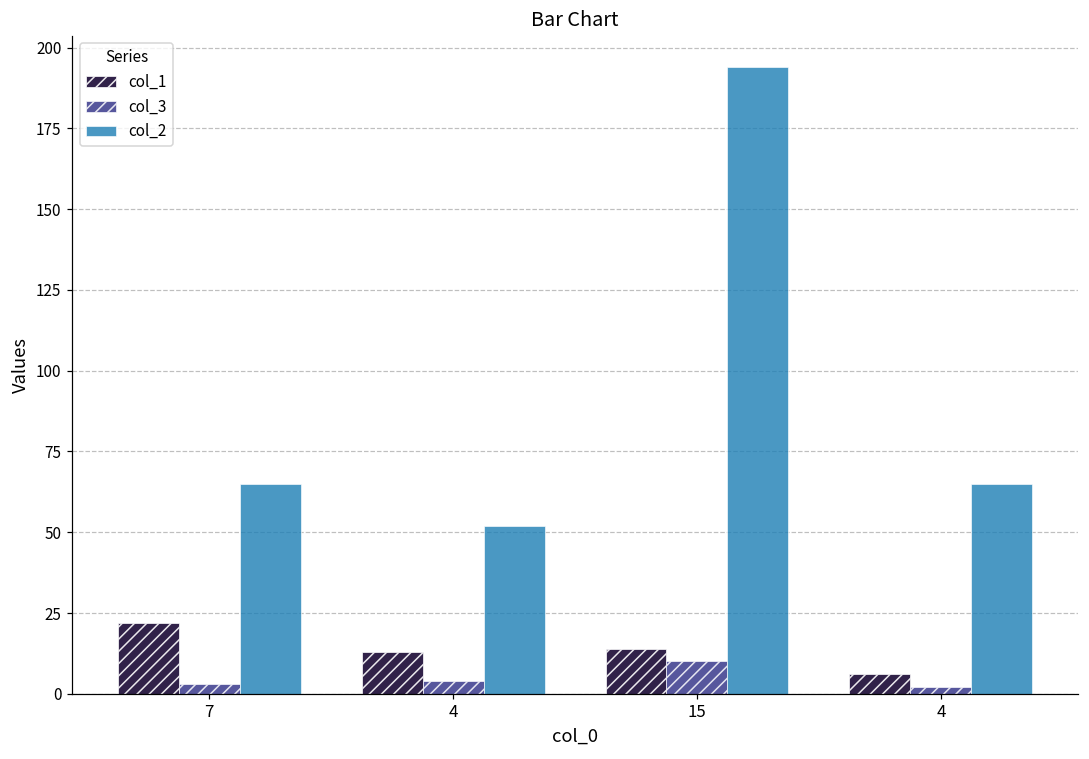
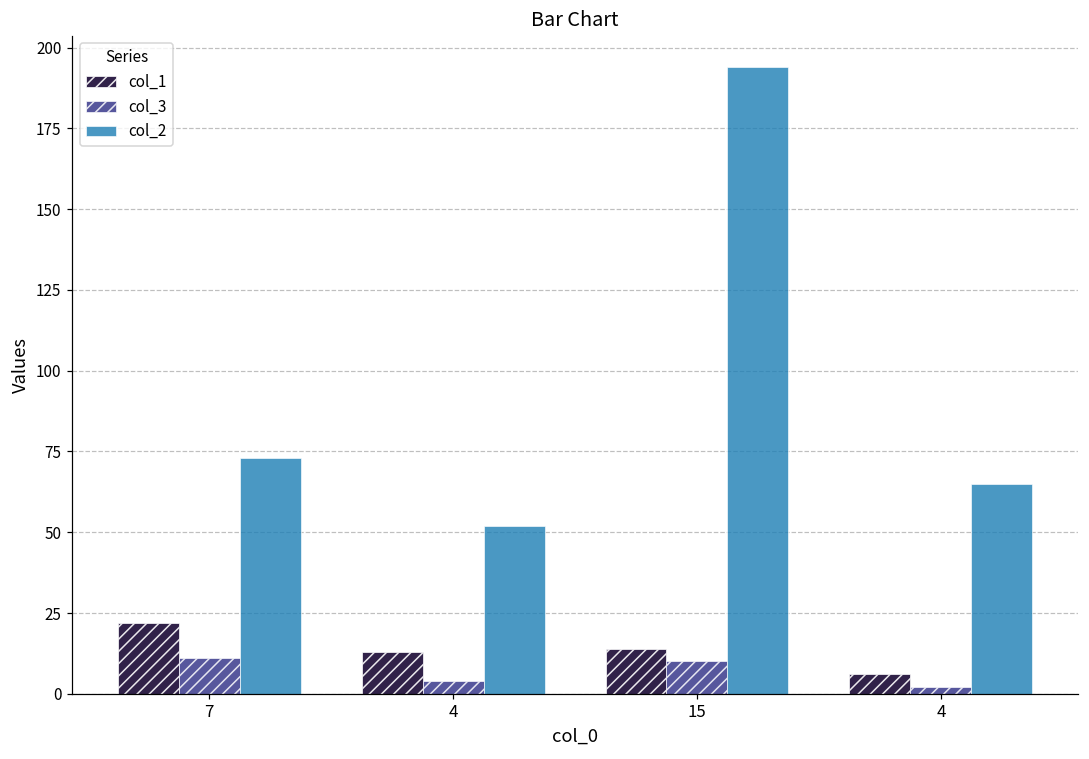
col_3, 7: 3 -> 11
col_2, 7: 65 -> 73
